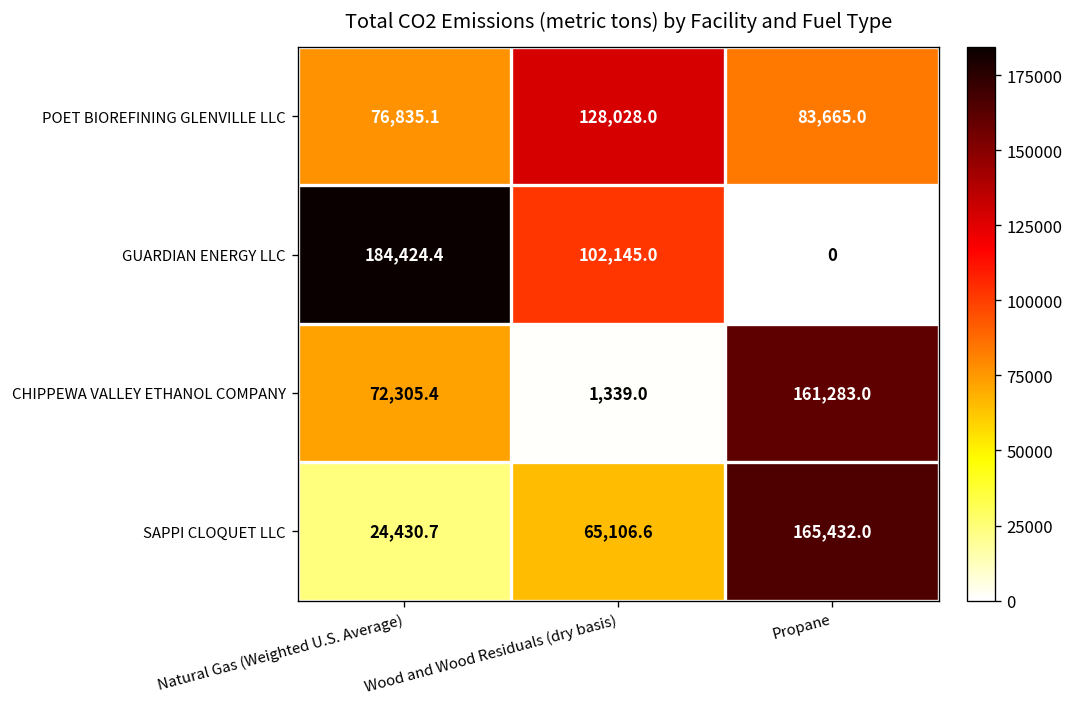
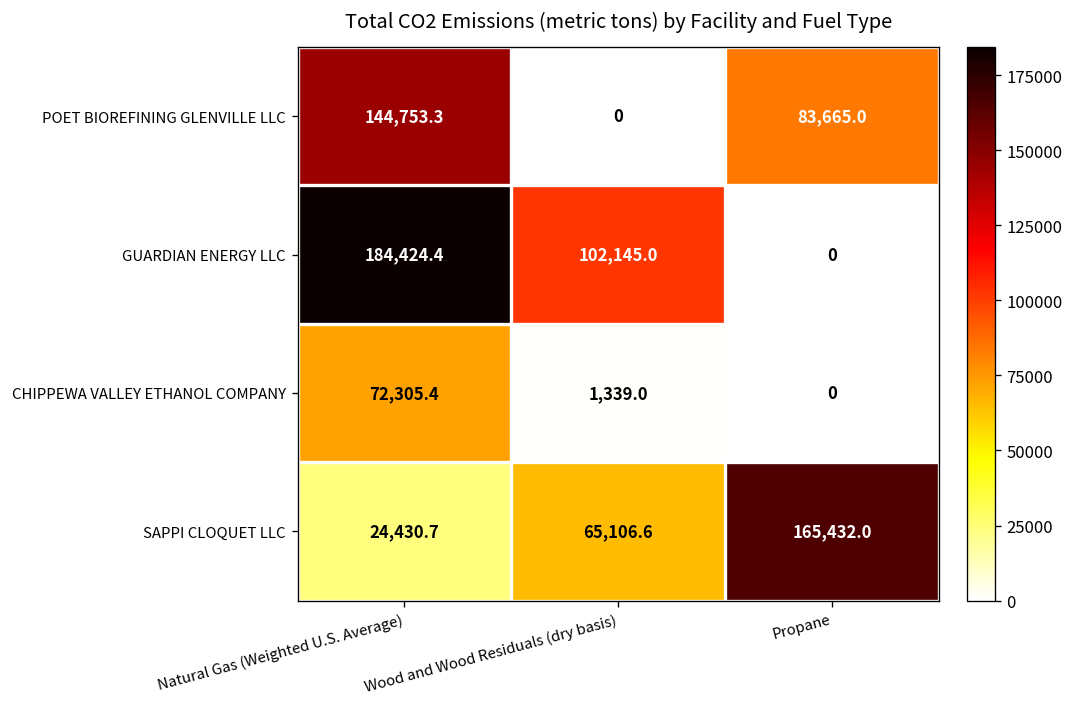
POET BIOREFINING GLENVILLE LLC, Natural Gas (Weighted U.S. Average): 76,835.1 -> 144,753.3
POET BIOREFINING GLENVILLE LLC, Wood and Wood Residuals (dry basis): 128,028.0 -> 0
CHIPPEWA VALLEY ETHANOL COMPANY, Propane: 161,283.0 -> 0
